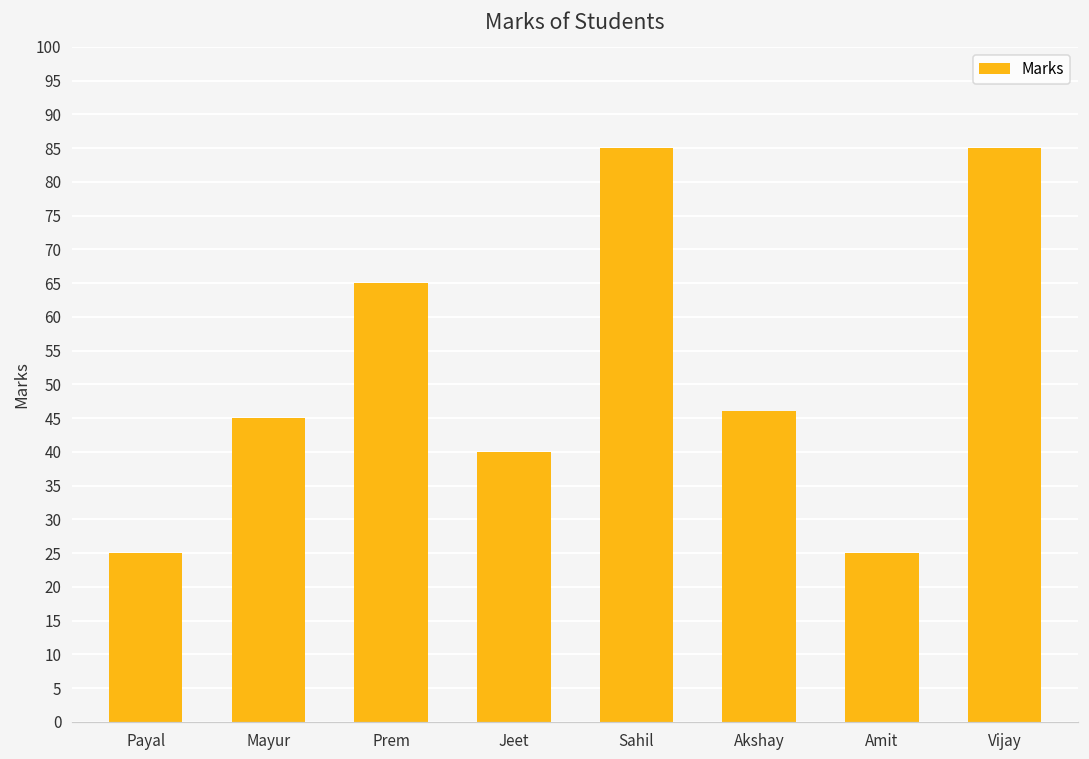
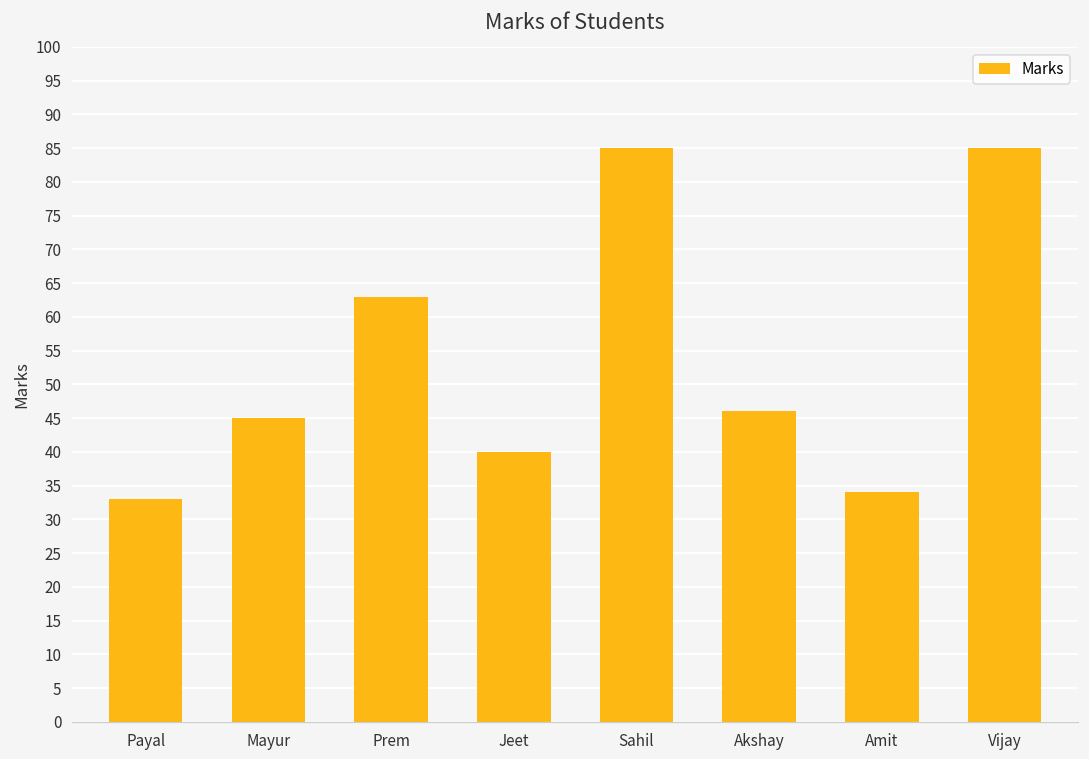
Payal: 25 -> 33
Prem: 65 -> 63
Amit: 25 -> 34
